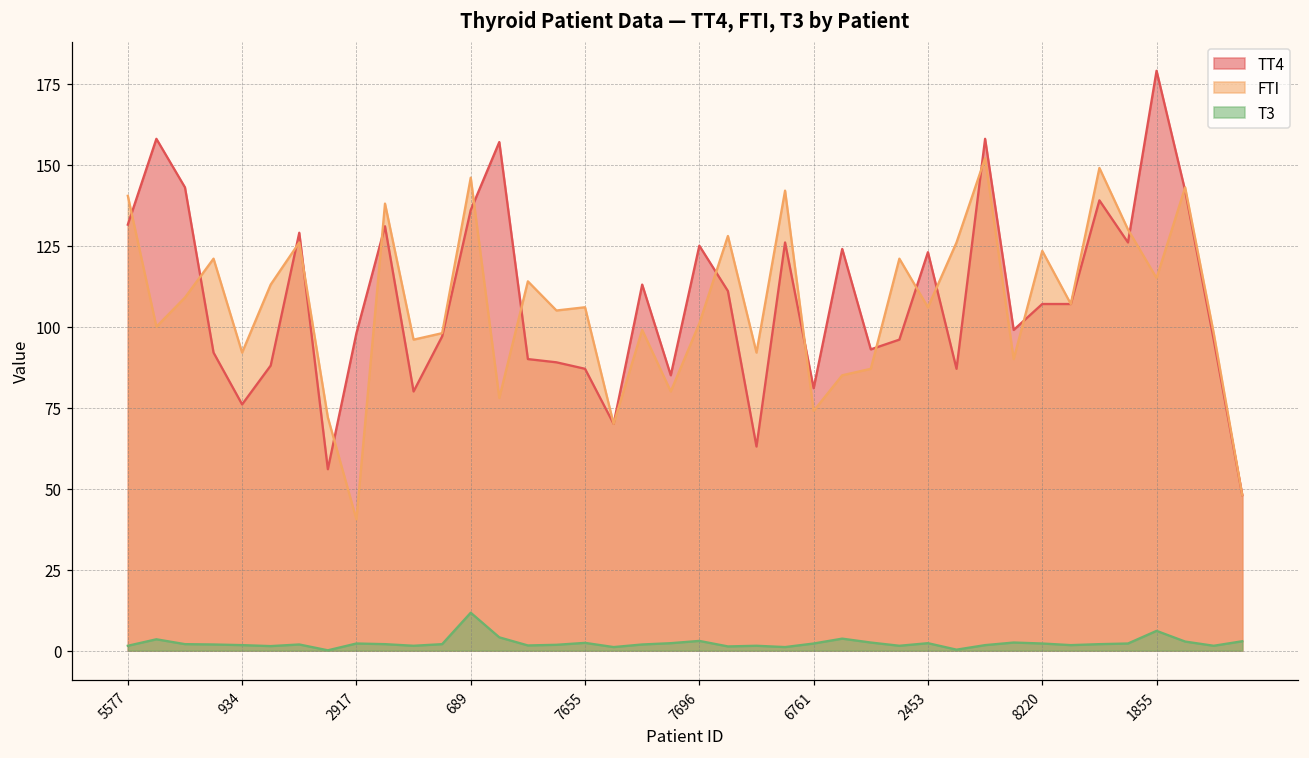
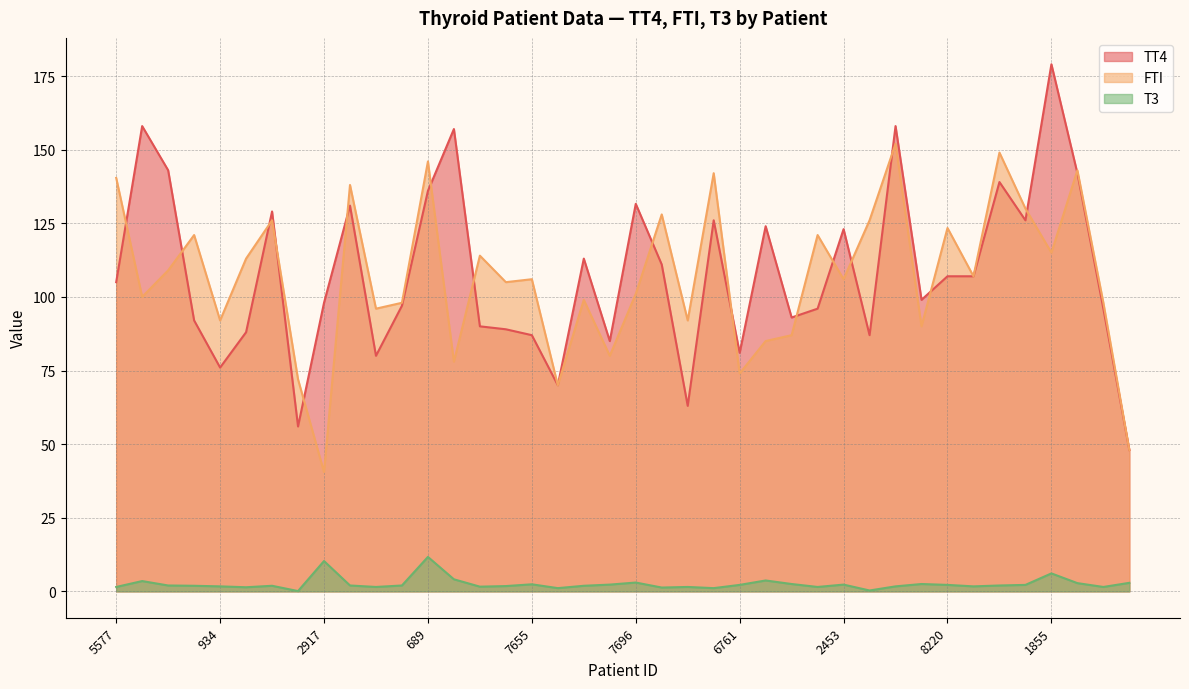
TT4, 5577: 132 -> 105
T3, 2917: 2 -> 10
TT4, 7696: 125 -> 132
